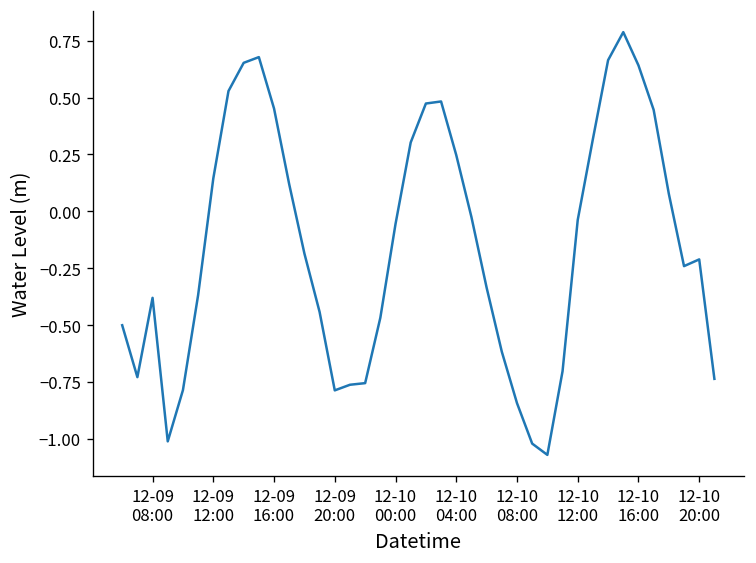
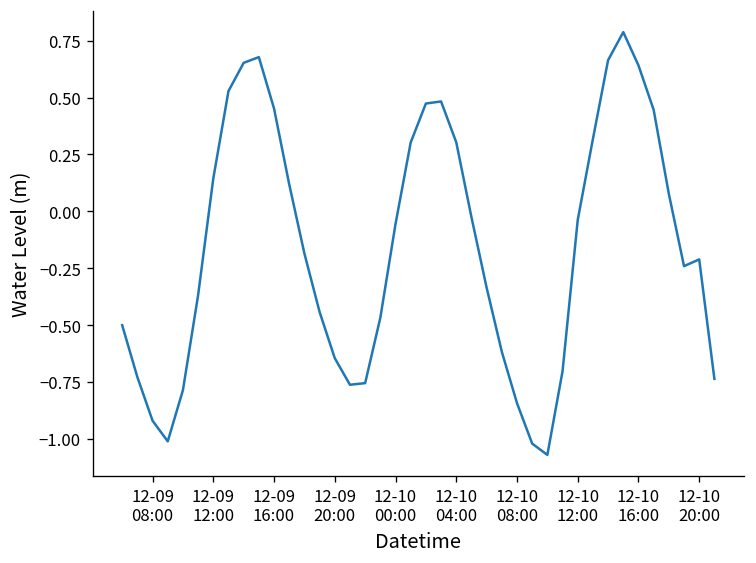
12-09 08:00: -0.38 -> -0.92
12-09 20:00: -0.79 -> -0.65
12-10 04:00: 0.25 -> 0.30
